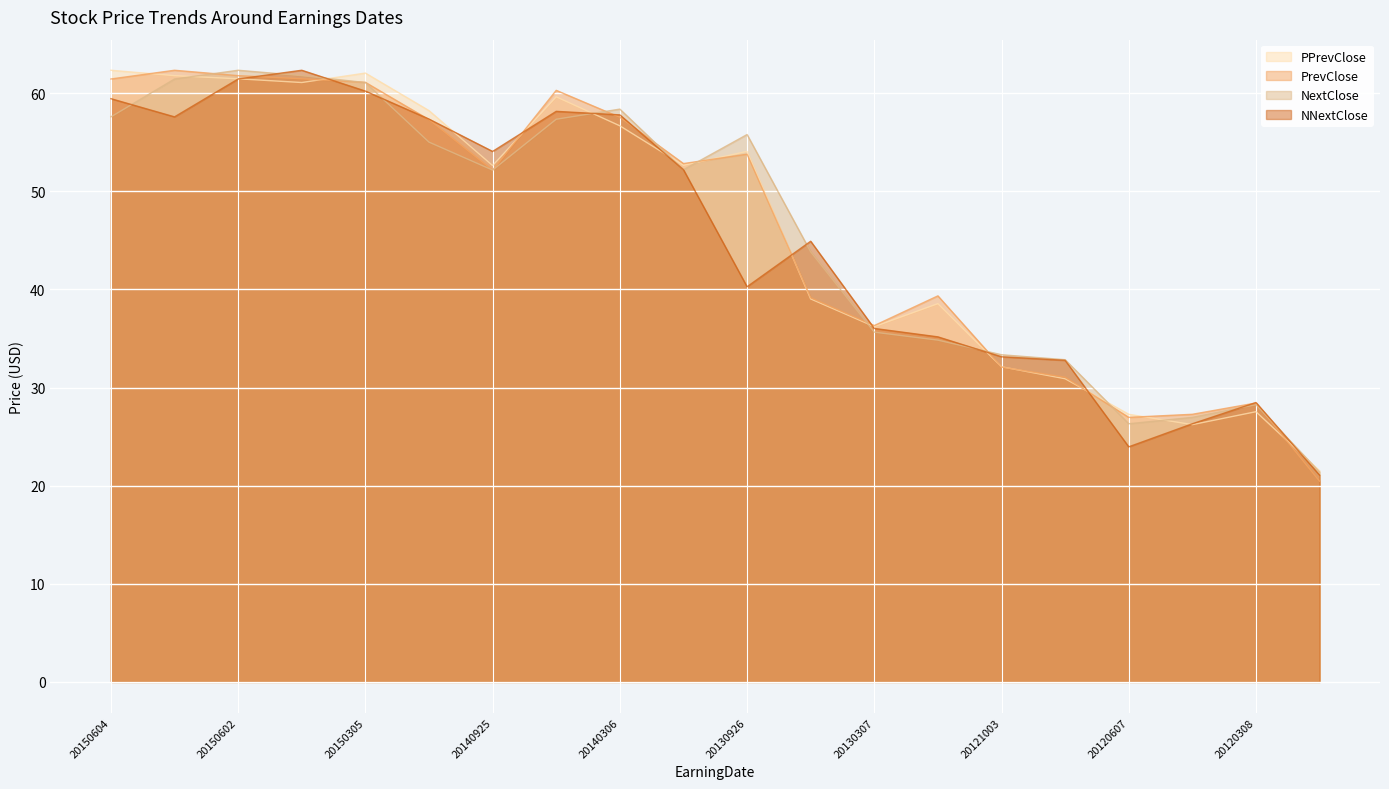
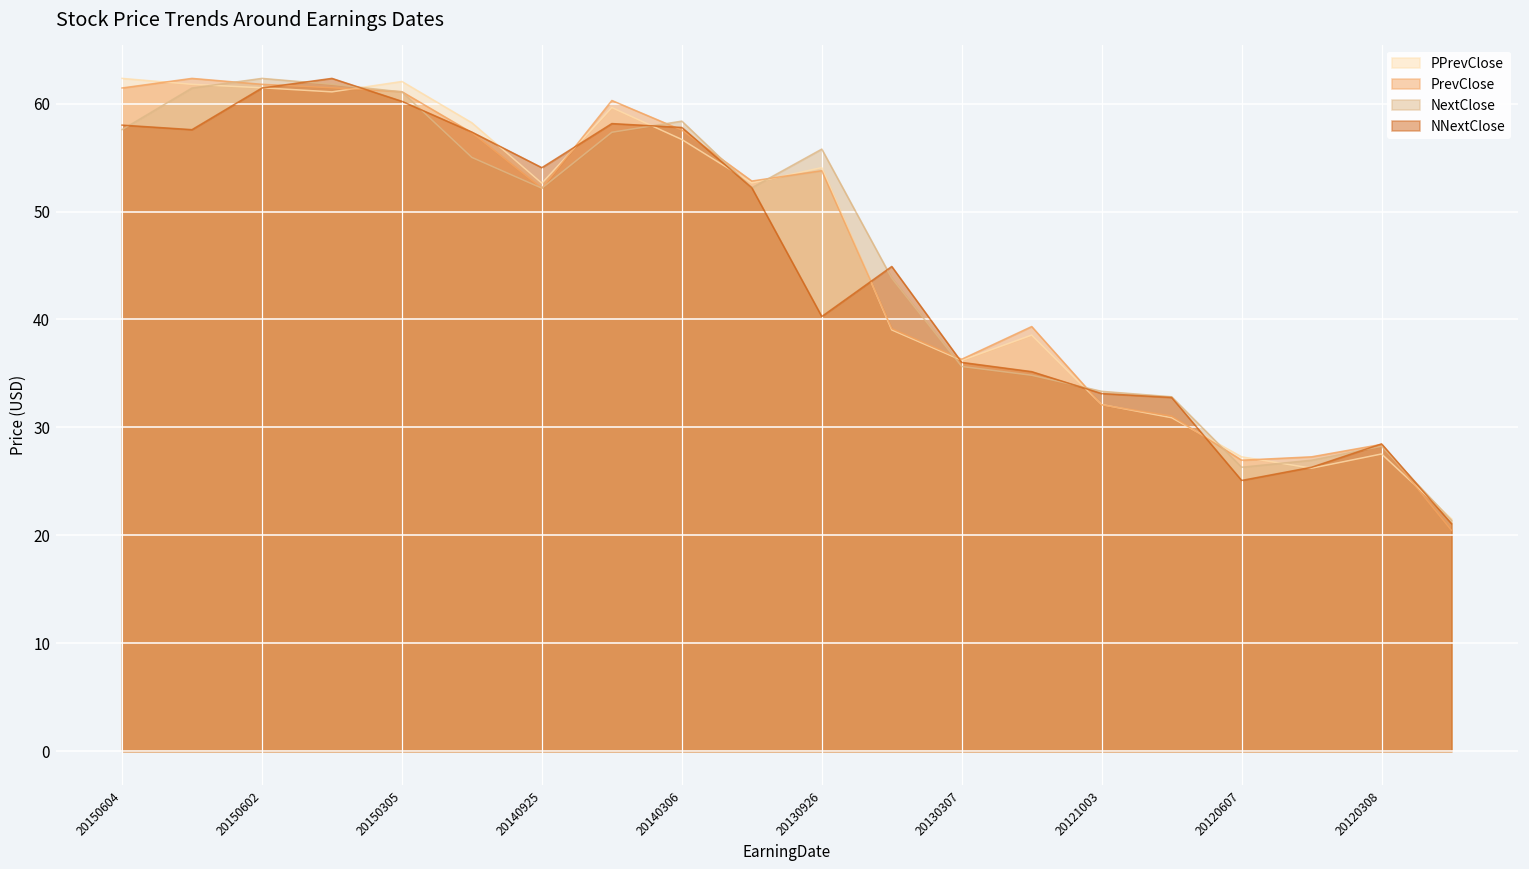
NNextClose, 20150604: 59 -> 58
NNextClose, 20120607: 24 -> 25
